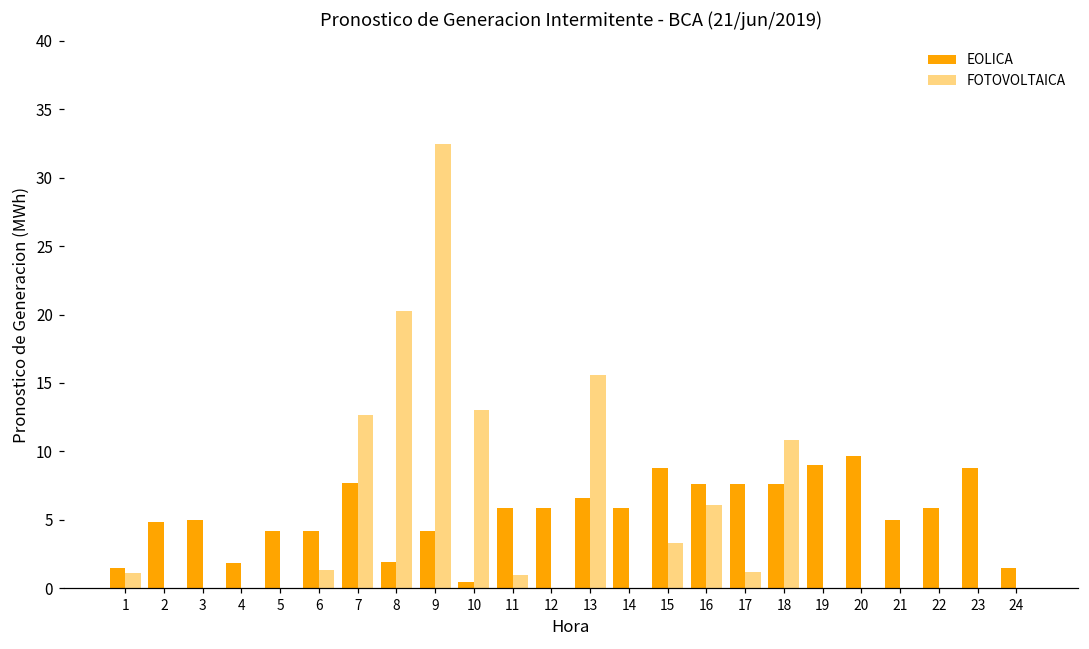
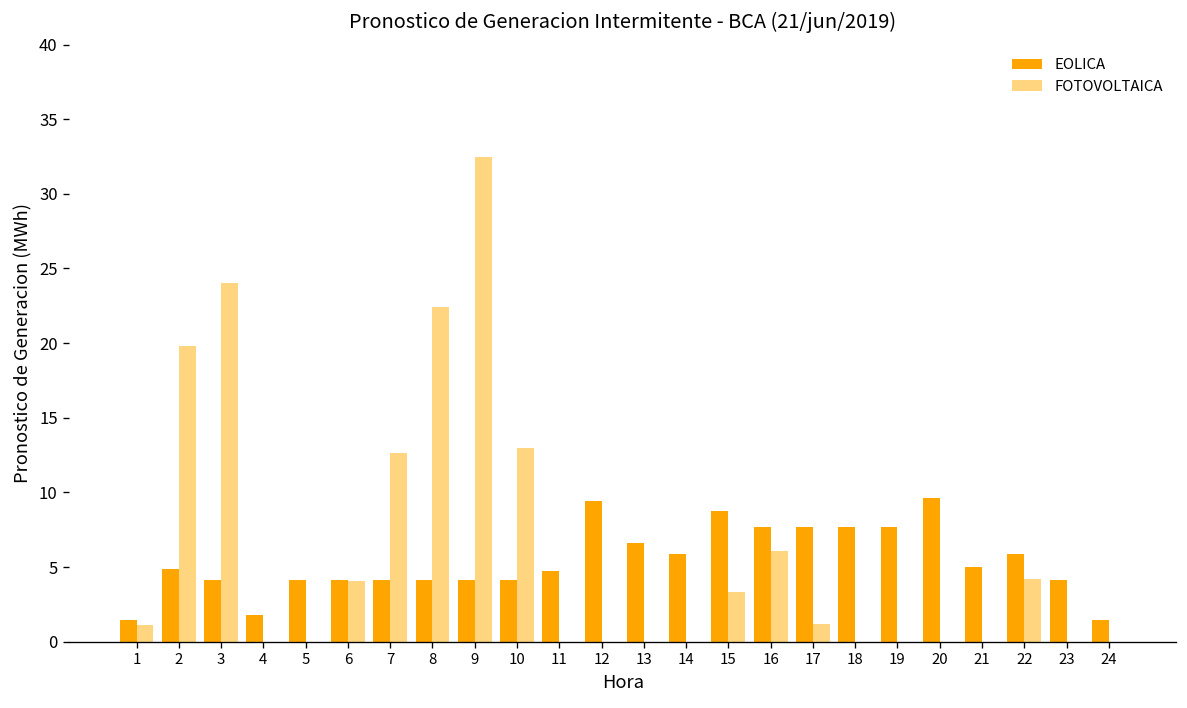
FOTOVOLTAICA, 2: 0.0 -> 19.8
EOLICA, 3: 5.0 -> 4.2
FOTOVOLTAICA, 3: 0 -> 24
FOTOVOLTAICA, 6: 1.4 -> 4.1
EOLICA, 7: 7.7 -> 4.2
EOLICA, 8: 1.9 -> 4.2
FOTOVOLTAICA, 8: 20.3 -> 22.4
EOLICA, 10: 0.4 -> 4.2
EOLICA, 11: 5.9 -> 4.7
FOTOVOLTAICA, 11: 1 -> 0
EOLICA, 12: 5.9 -> 9.4
FOTOVOLTAICA, 13: 15.6 -> 0.0
FOTOVOLTAICA, 18: 10.8 -> 0.0
EOLICA, 19: 9.0 -> 7.7
FOTOVOLTAICA, 22: 0.0 -> 4.2
EOLICA, 23: 8.8 -> 4.2
